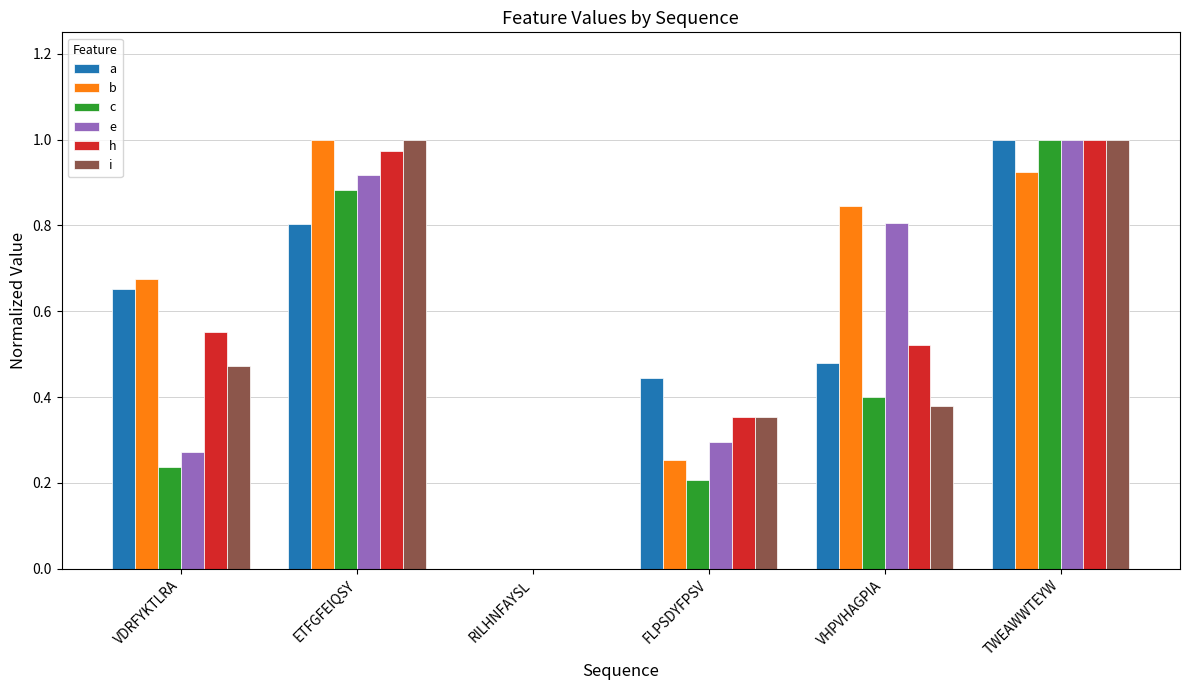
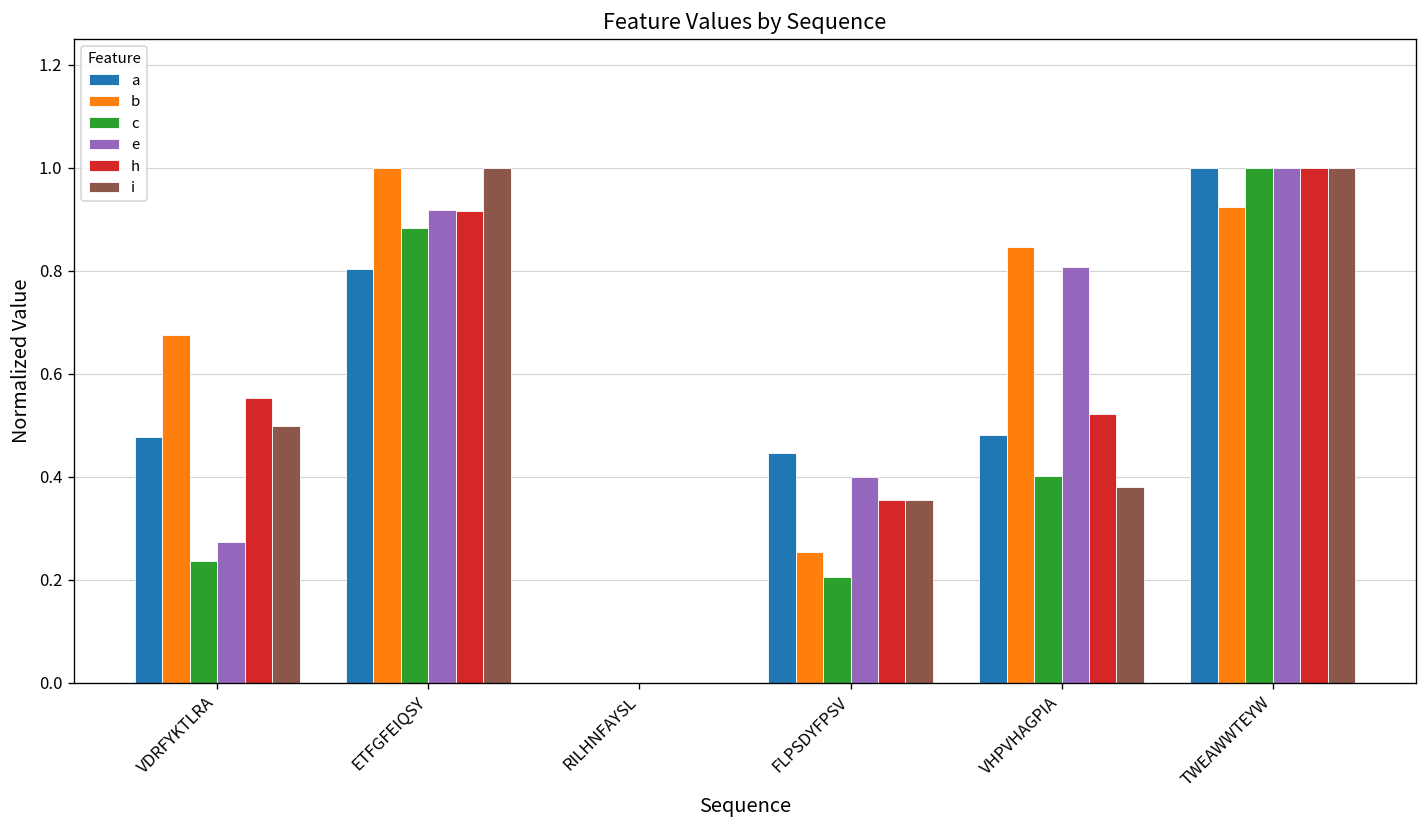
a, VDRFYKTLRA: 0.65 -> 0.48
i, VDRFYKTLRA: 0.47 -> 0.50
h, ETFGFEIQSY: 0.97 -> 0.92
e, FLPSDYFPSV: 0.29 -> 0.40
